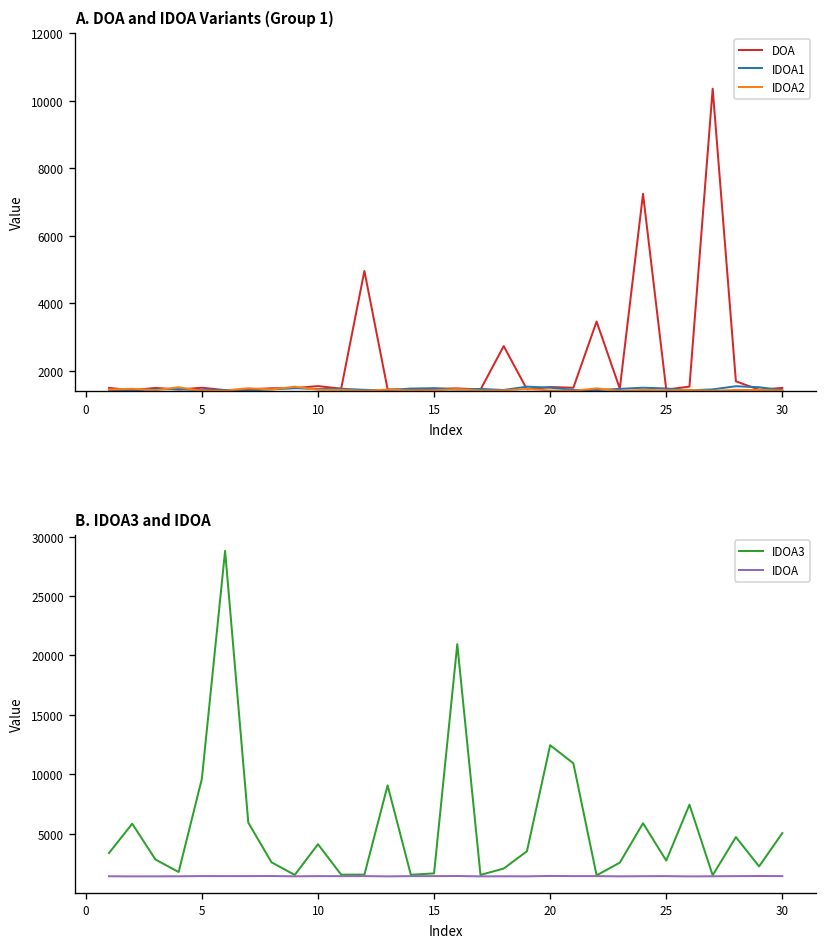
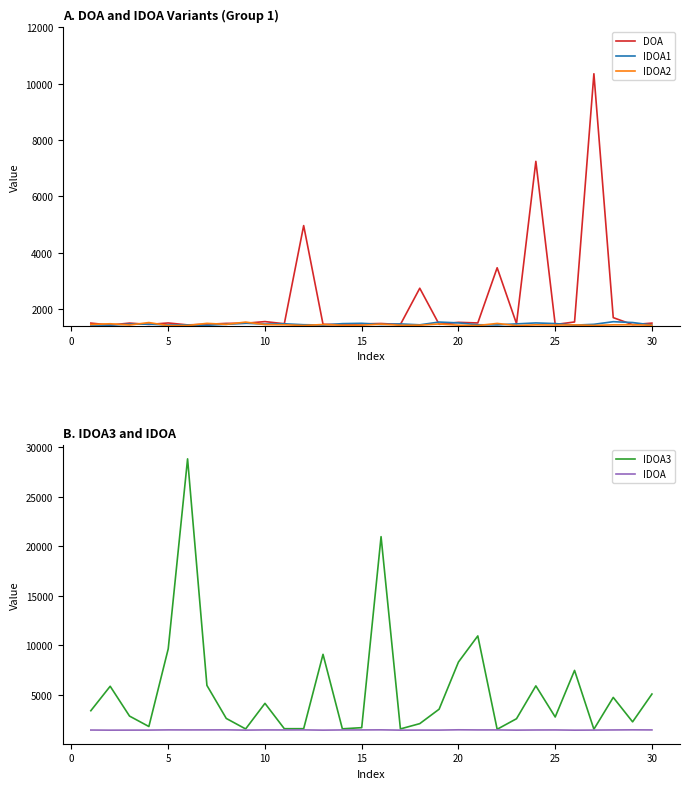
B. IDOA3 and IDOA, IDOA3, 20: 12000 -> 8000
